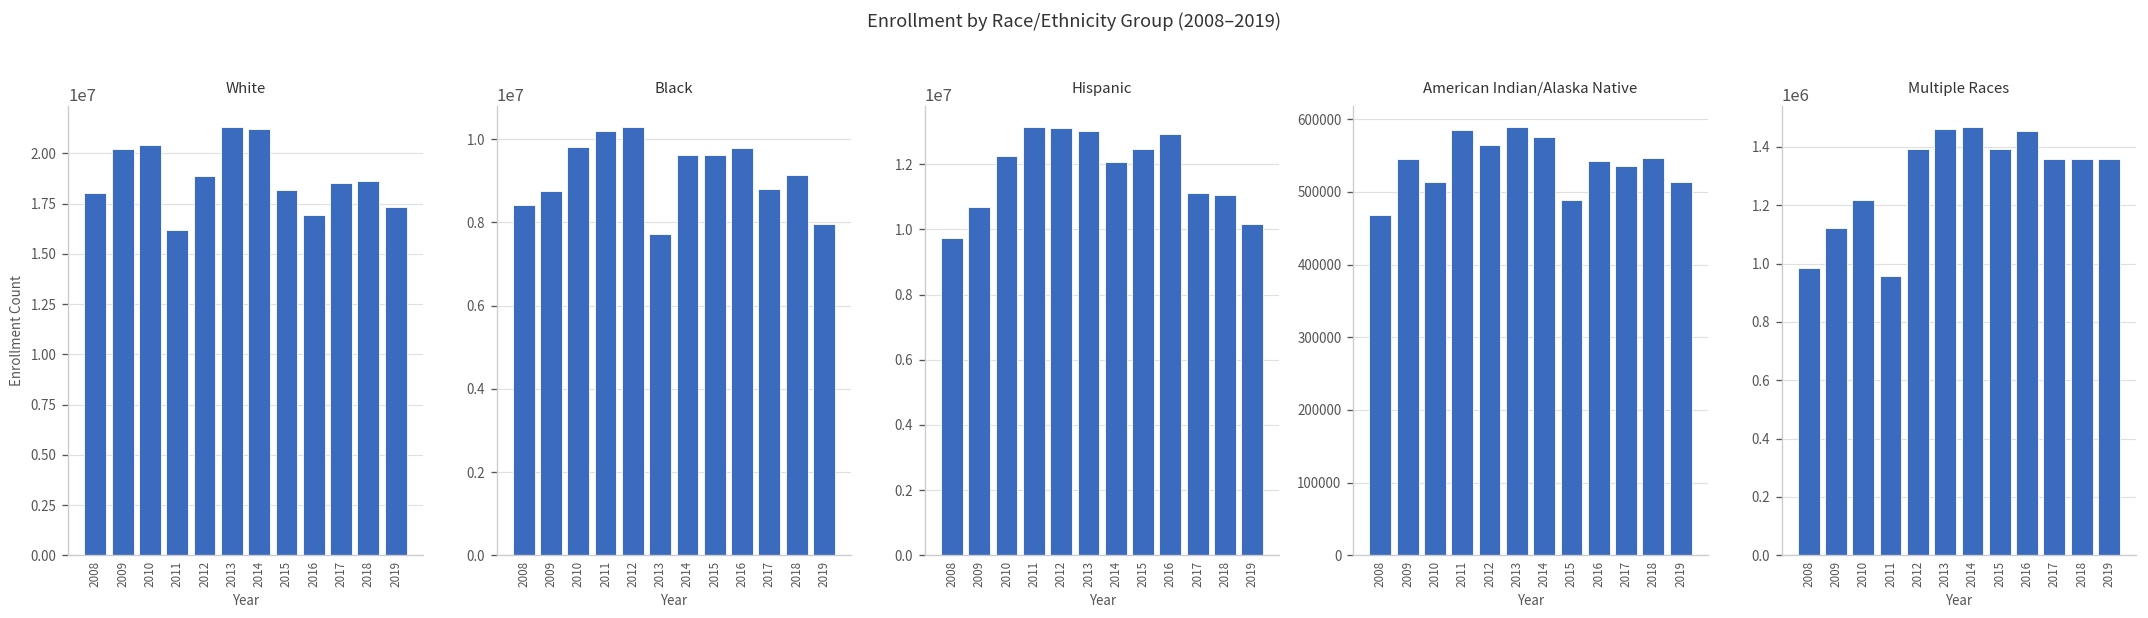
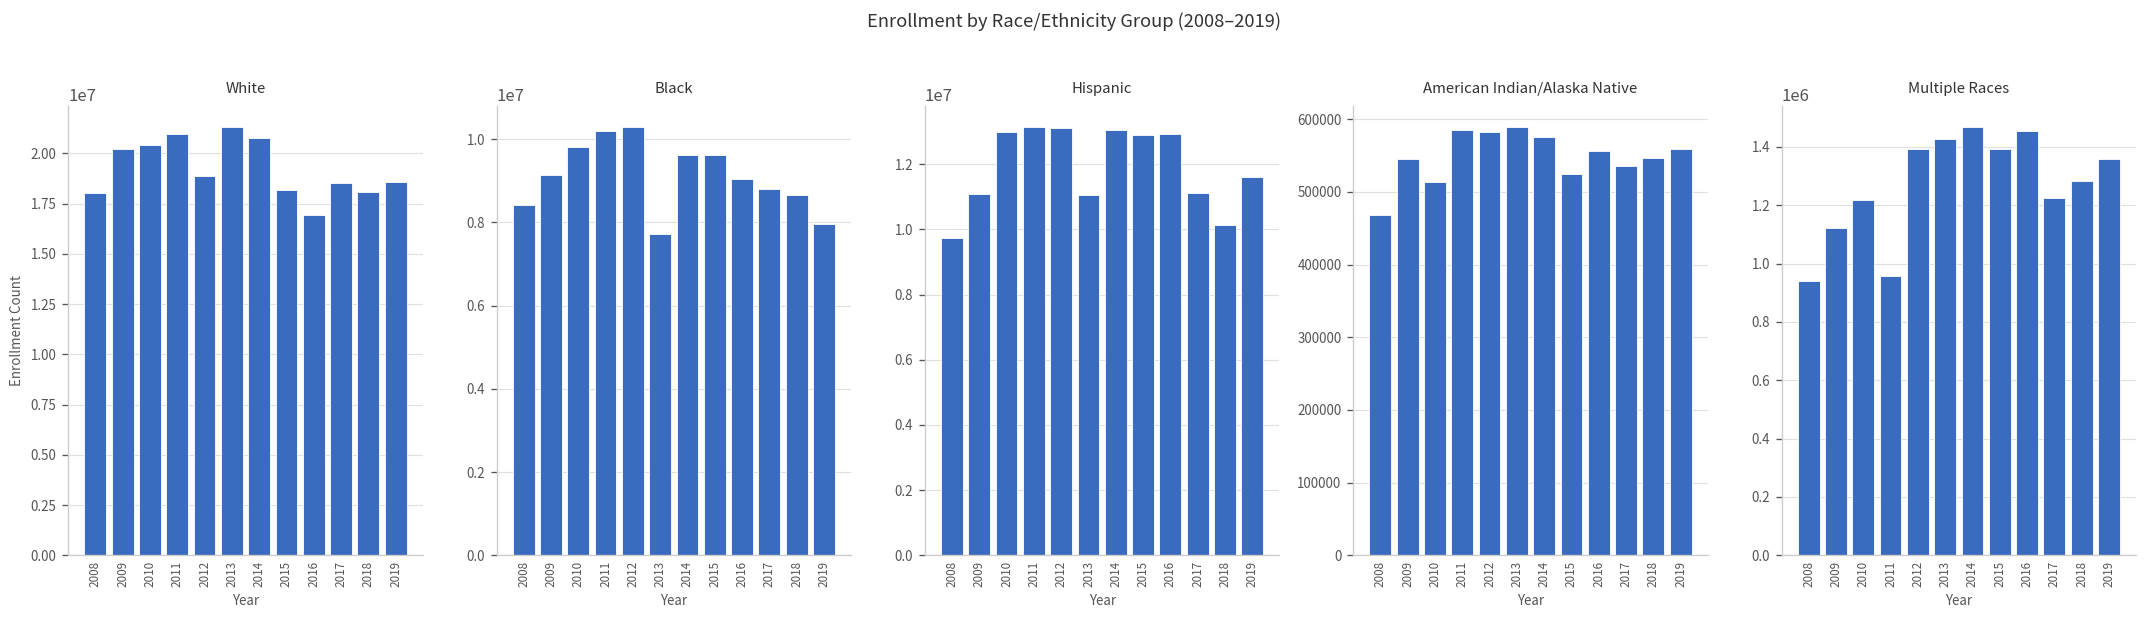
White, 2011: 16200000 -> 21000000
White, 2014: 21200000 -> 20700000
White, 2018: 18600000 -> 18100000
White, 2019: 17300000 -> 18600000
Black, 2009: 8800000 -> 9100000
Black, 2016: 9800000 -> 9000000
Black, 2018: 9100000 -> 8600000
Hispanic, 2009: 10700000 -> 11100000
Hispanic, 2010: 12200000 -> 13000000
Hispanic, 2013: 13000000 -> 11000000
Hispanic, 2014: 12100000 -> 13100000
Hispanic, 2015: 12500000 -> 12900000
Hispanic, 2018: 11100000 -> 10100000
Hispanic, 2019: 10200000 -> 11600000
American Indian/Alaska Native, 2012: 560000 -> 580000
American Indian/Alaska Native, 2015: 490000 -> 520000
American Indian/Alaska Native, 2016: 540000 -> 560000
American Indian/Alaska Native, 2019: 510000 -> 560000
Multiple Races, 2008: 990000 -> 940000
Multiple Races, 2013: 1460000 -> 1430000
Multiple Races, 2017: 1360000 -> 1220000
Multiple Races, 2018: 1360000 -> 1280000
